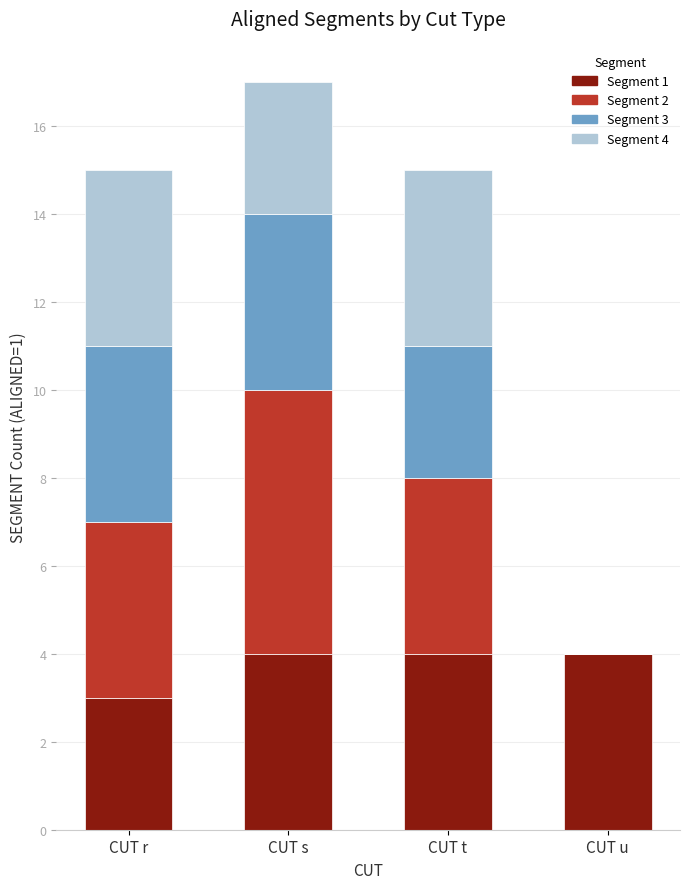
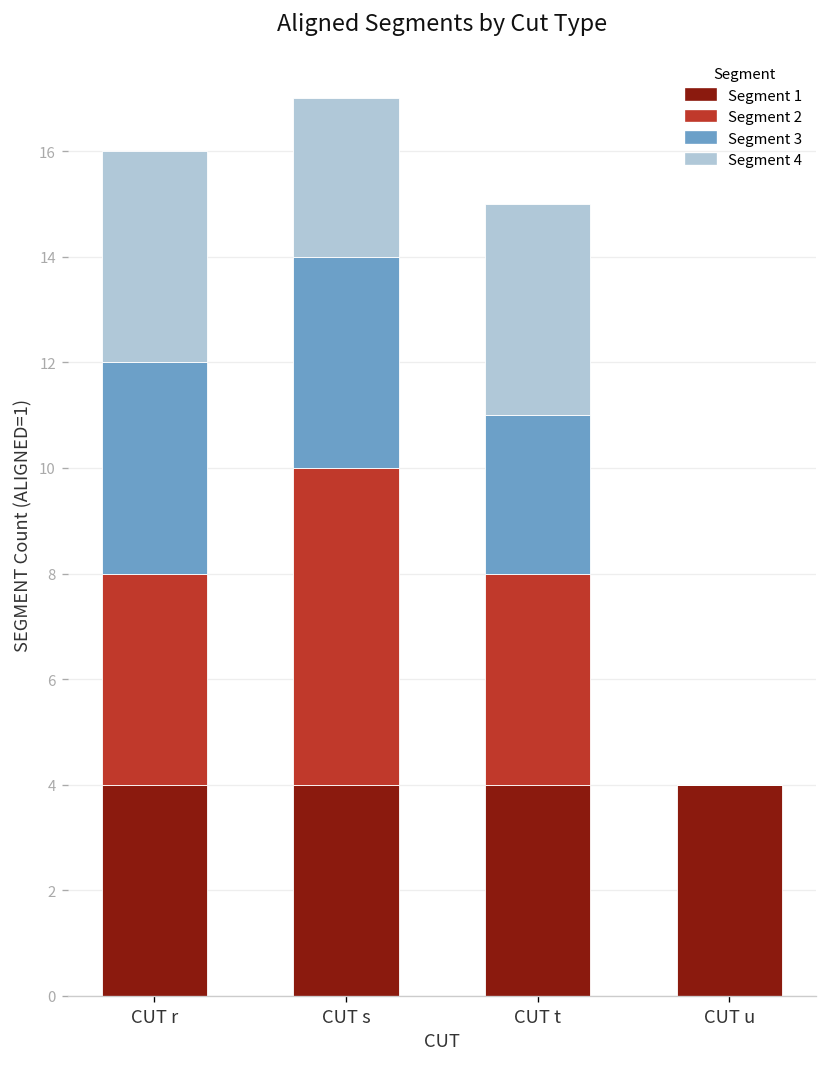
Segment 1, CUT r: 3 -> 4
